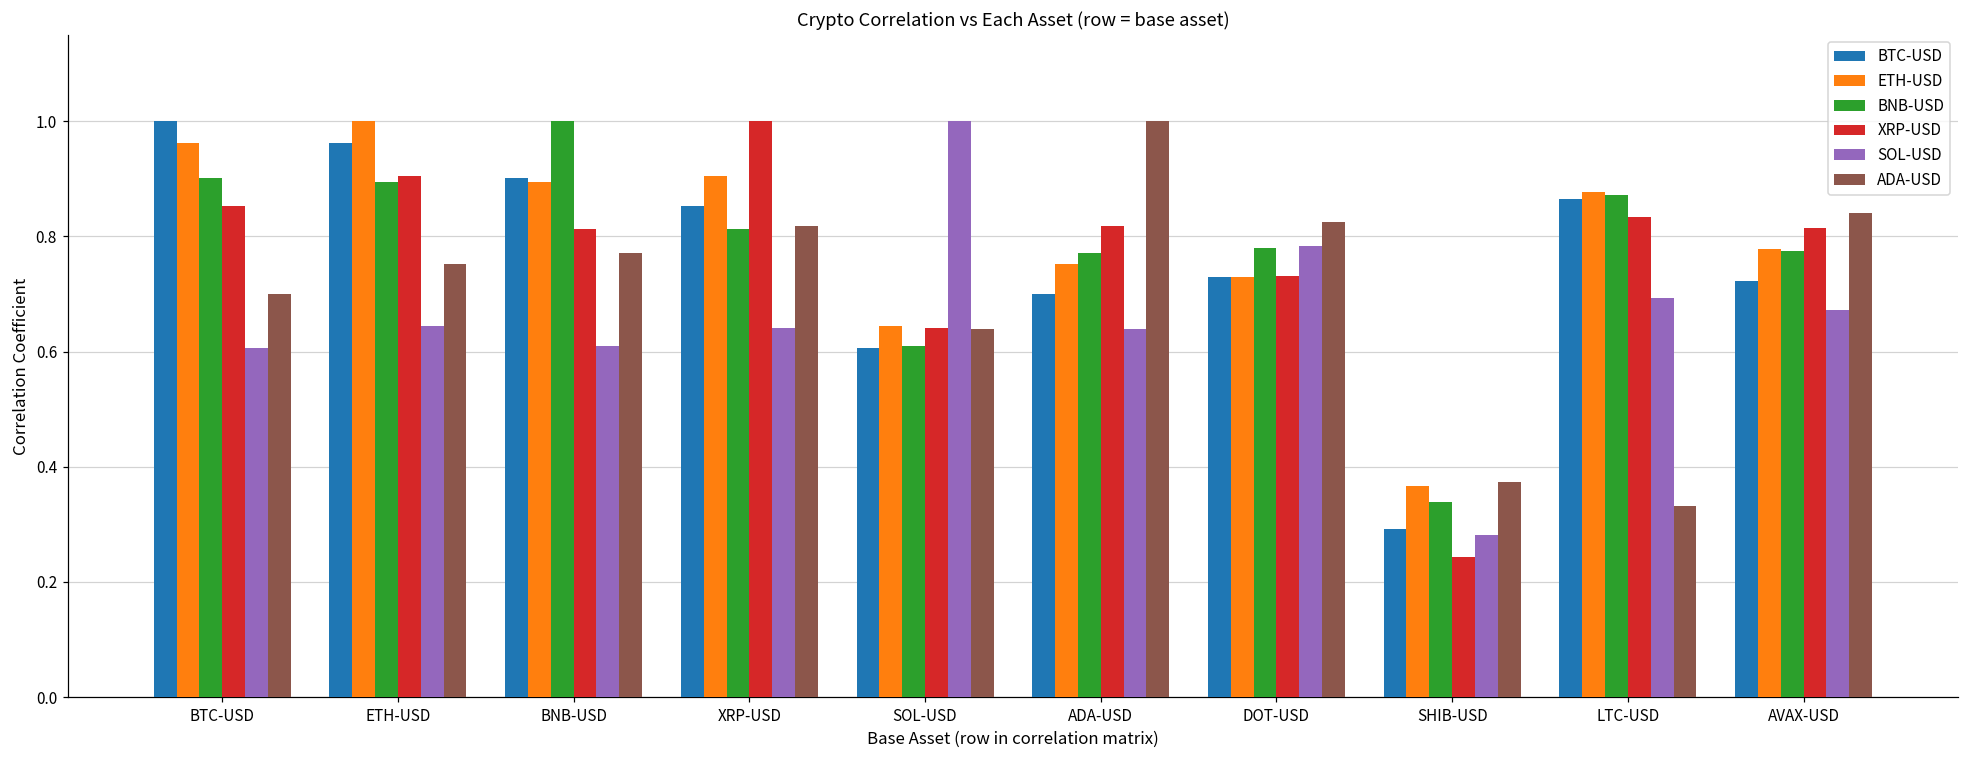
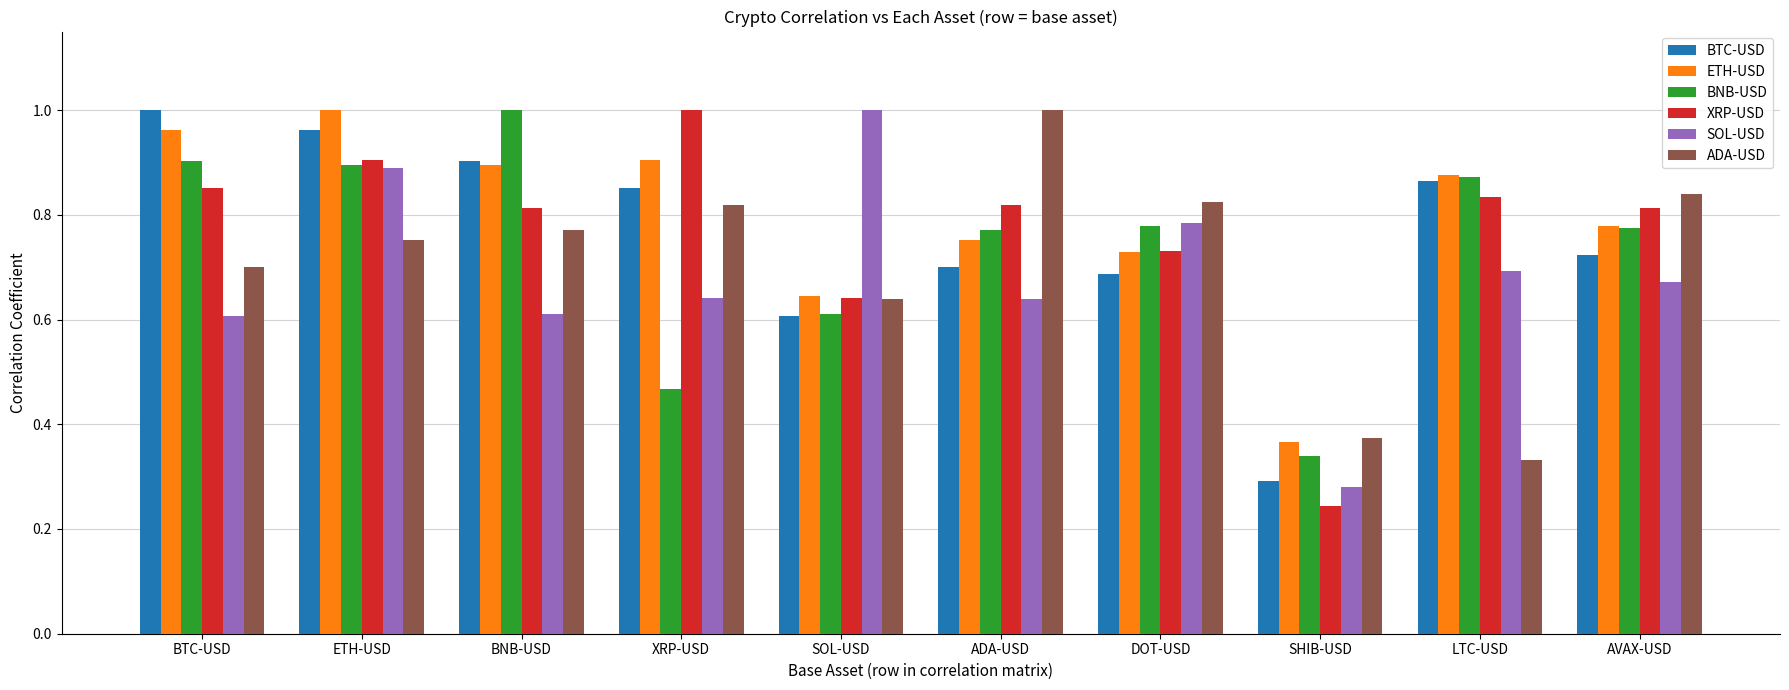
SOL-USD, ETH-USD: 0.64 -> 0.89
BNB-USD, XRP-USD: 0.81 -> 0.47
BTC-USD, DOT-USD: 0.73 -> 0.69
